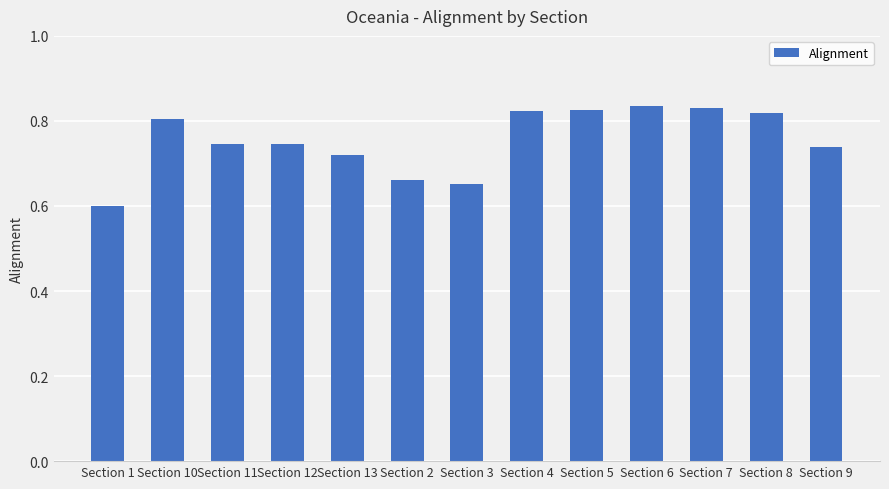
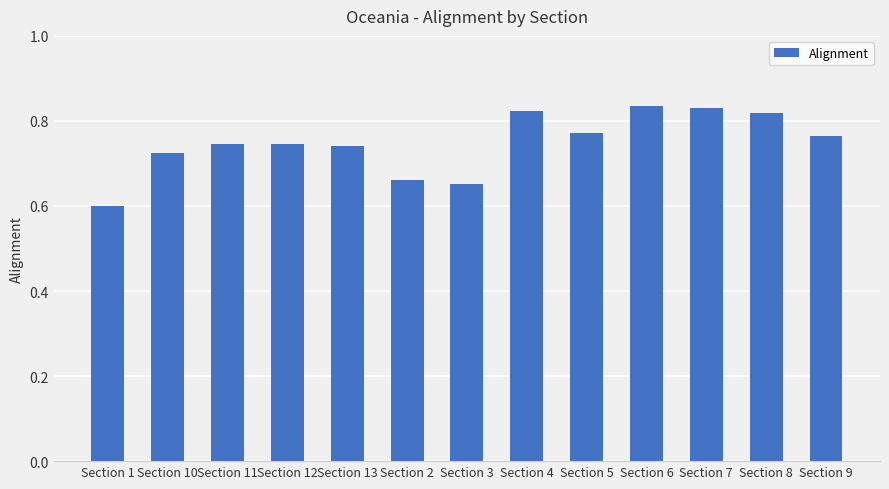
Section 10: 0.81 -> 0.73
Section 13: 0.72 -> 0.74
Section 5: 0.82 -> 0.77
Section 9: 0.74 -> 0.76
